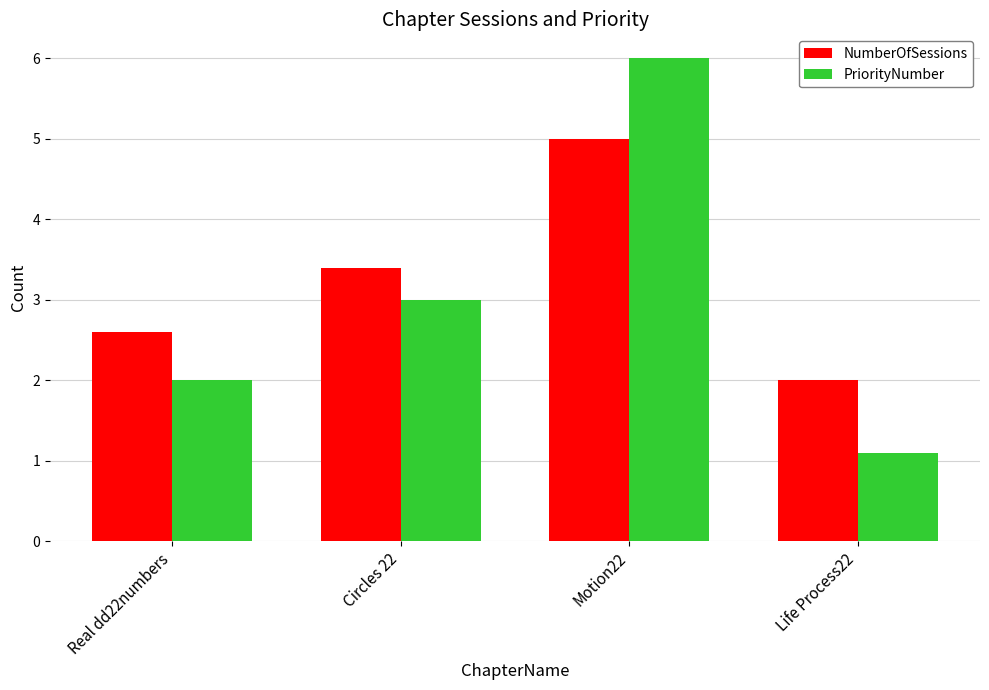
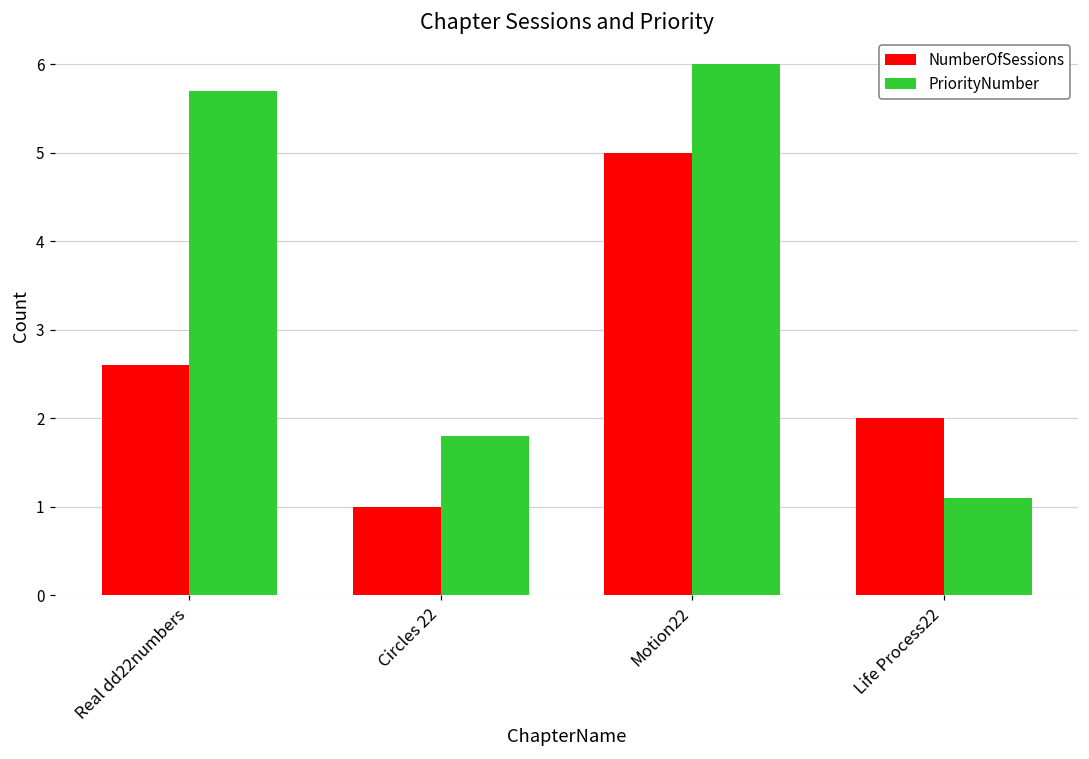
PriorityNumber, Real dd22numbers: 2.0 -> 5.7
NumberOfSessions, Circles 22: 3.4 -> 1.0
PriorityNumber, Circles 22: 3.0 -> 1.8
